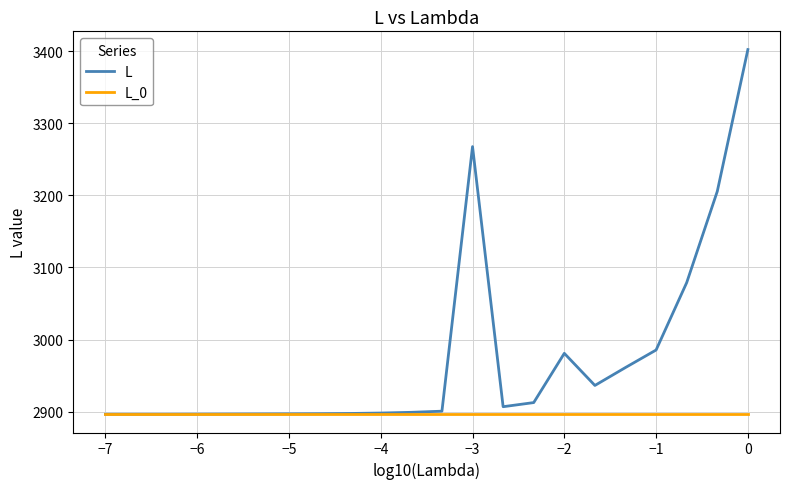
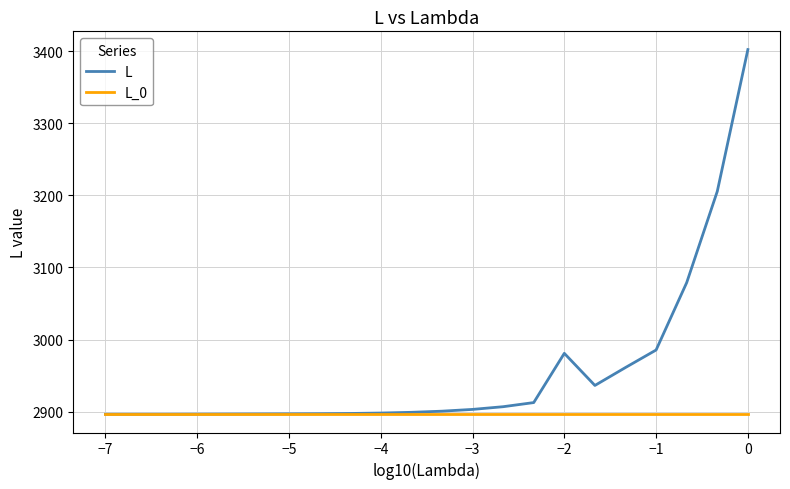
L, −3: 3270 -> 2900
